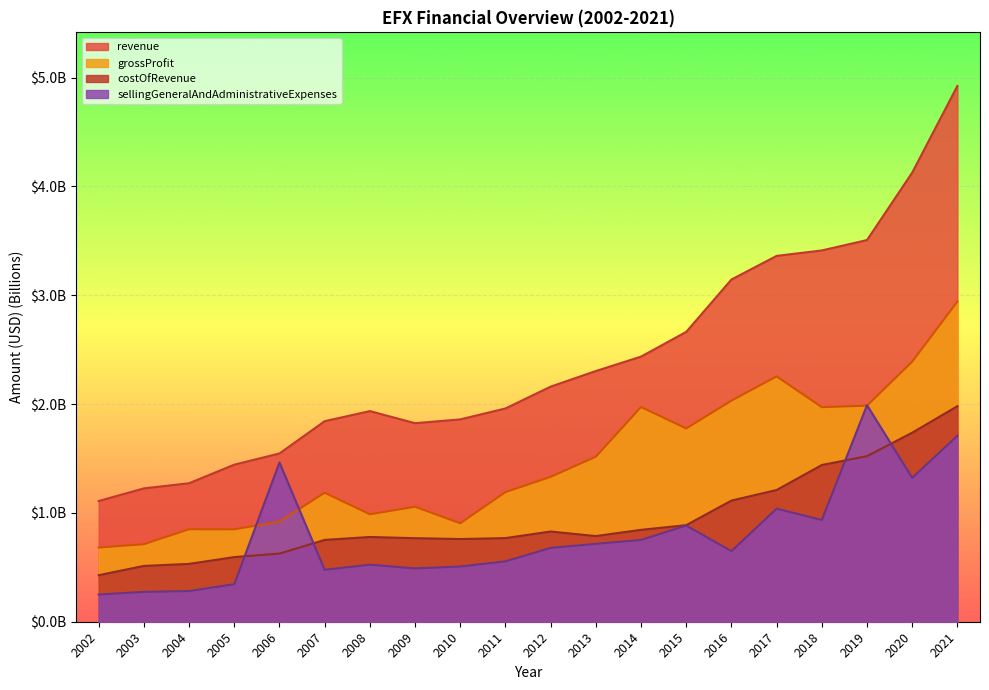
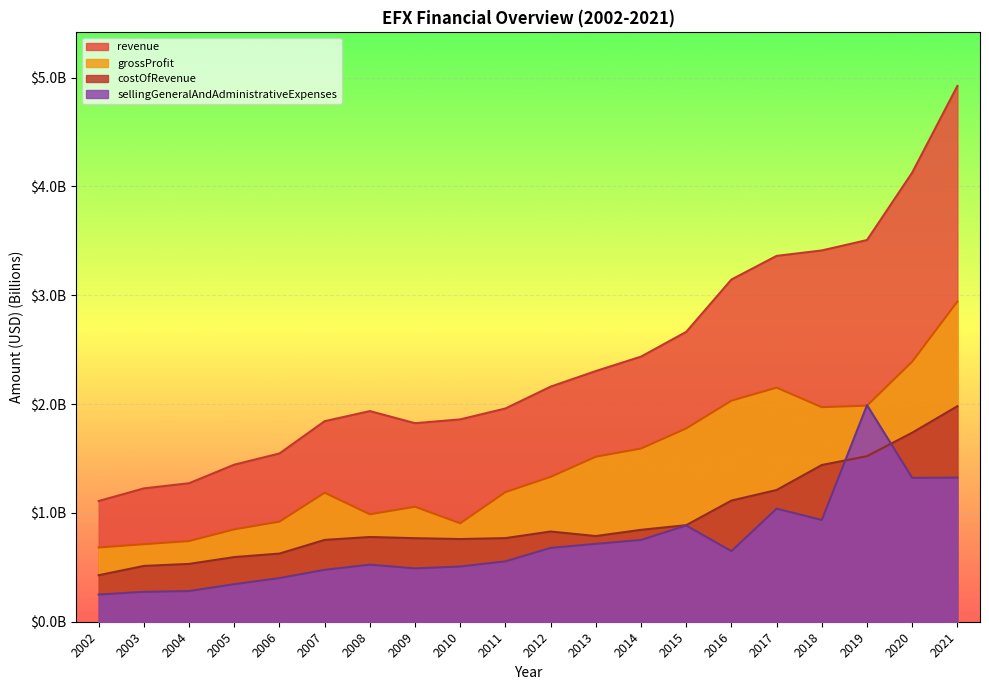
grossProfit, 2004: $850000000 -> $740000000
sellingGeneralAndAdministrativeExpenses, 2006: $1460000000 -> $400000000
grossProfit, 2014: $1970000000 -> $1590000000
grossProfit, 2017: $2260000000 -> $2150000000
sellingGeneralAndAdministrativeExpenses, 2021: $1710000000 -> $1320000000
